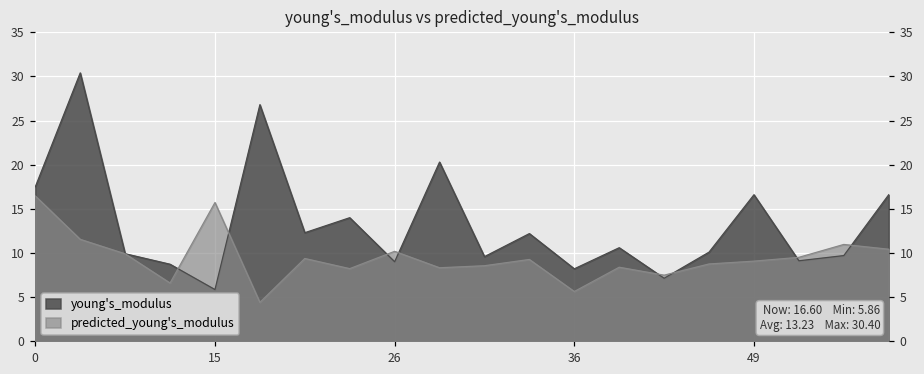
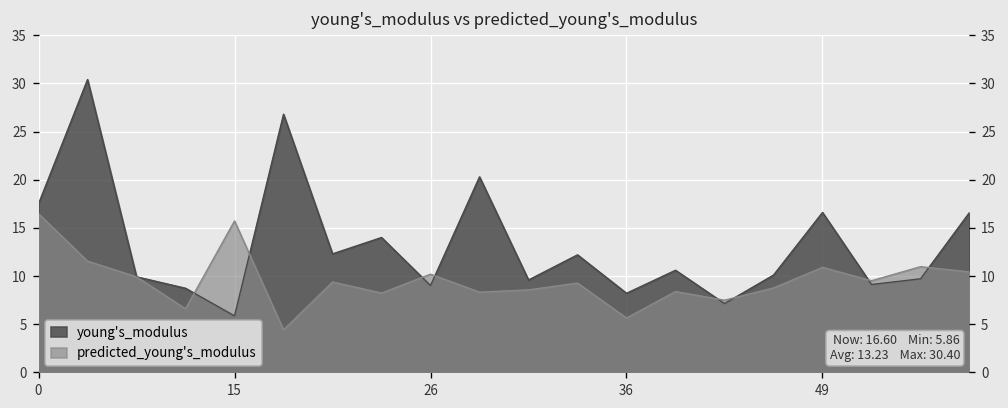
predicted_young's_modulus, 49: 9 -> 11
